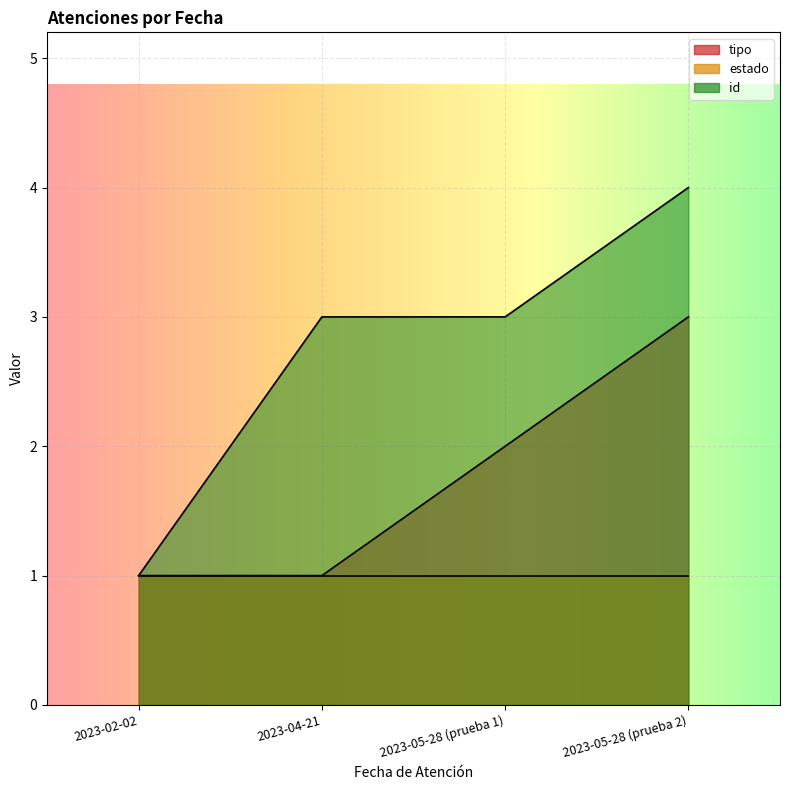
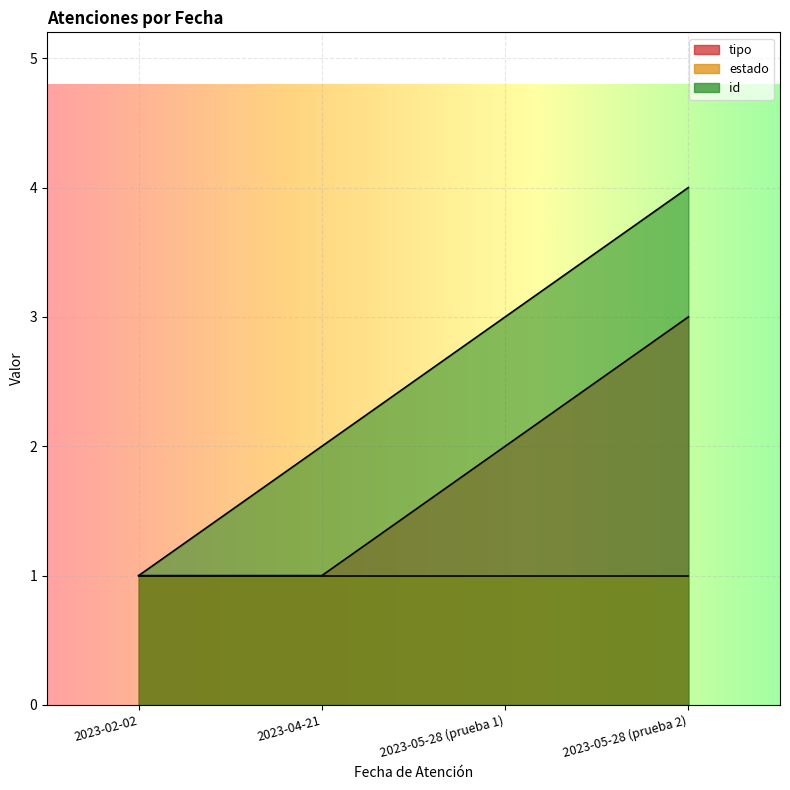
id, 2023-04-21: 3 -> 2
